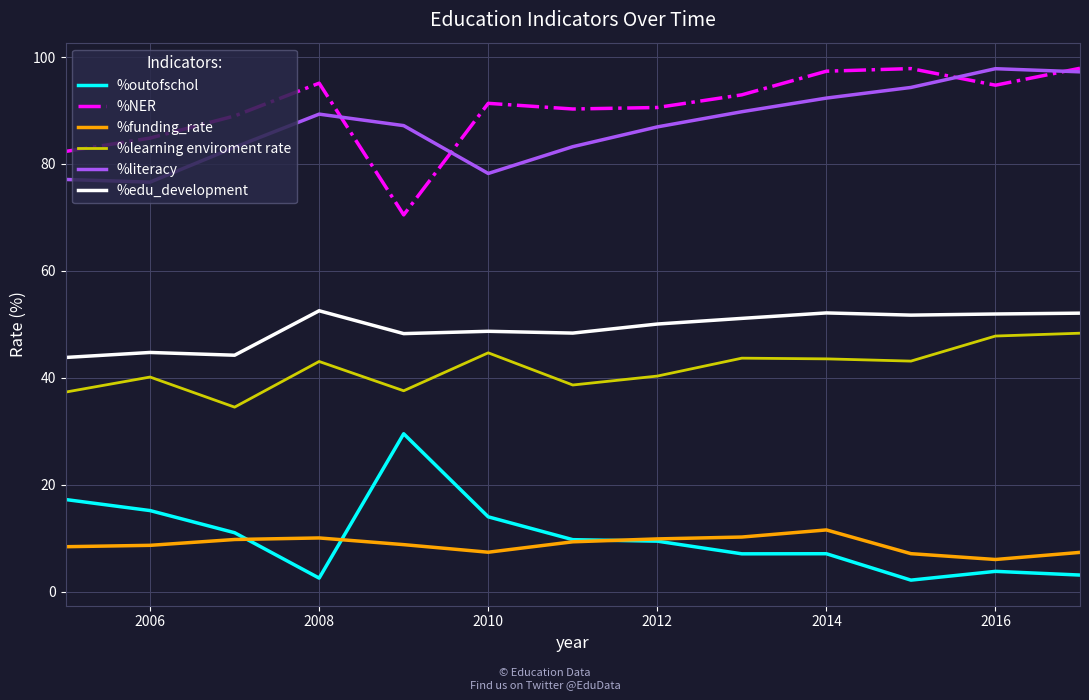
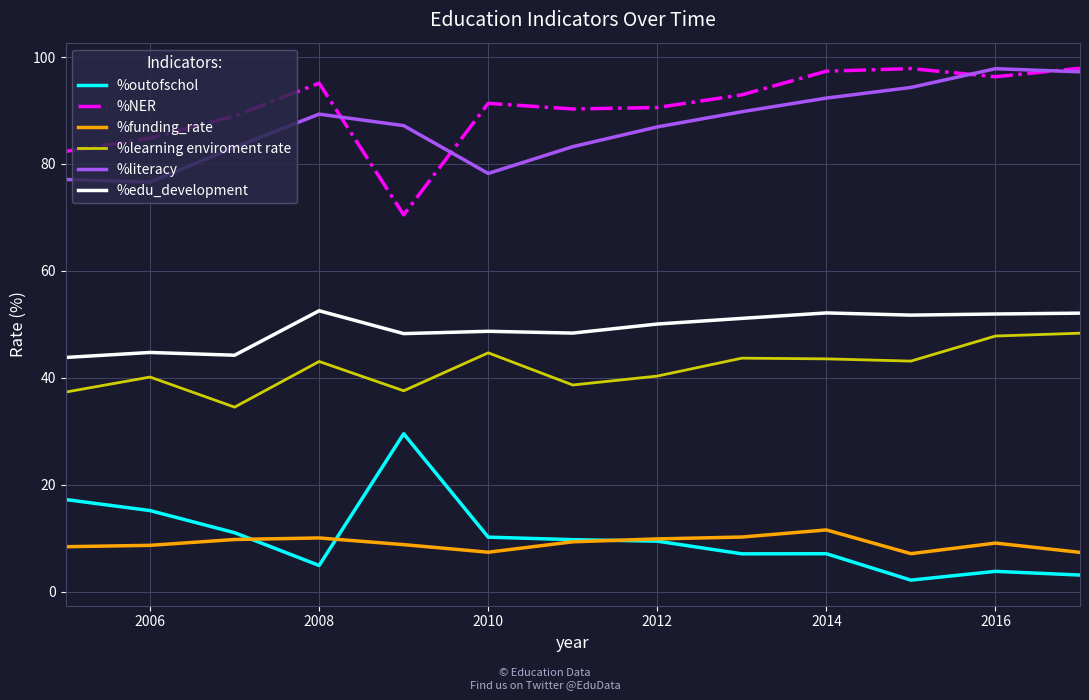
%outofschol, 2008: 3 -> 5
%outofschol, 2010: 14 -> 10
%NER, 2016: 95 -> 96
%funding_rate, 2016: 6 -> 9
